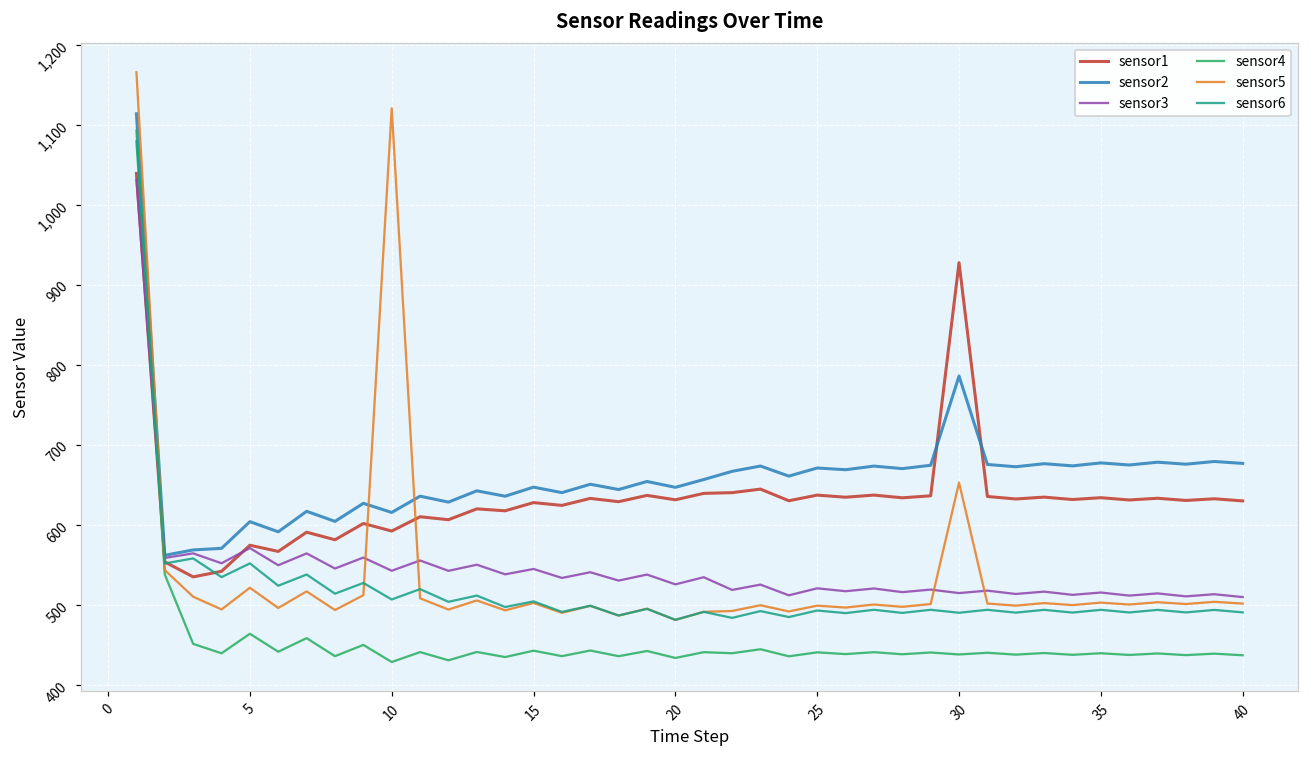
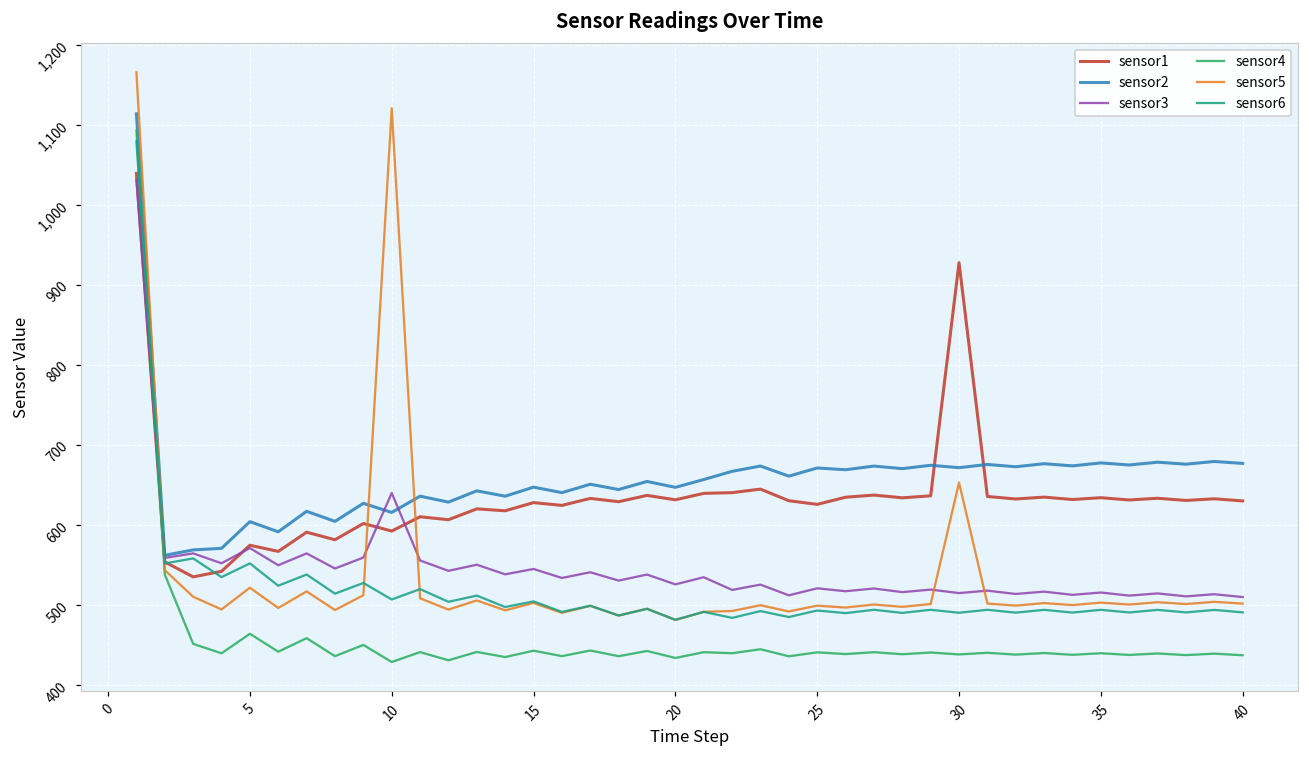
sensor3, 10: 540 -> 640
sensor1, 25: 640 -> 630
sensor2, 30: 790 -> 670
